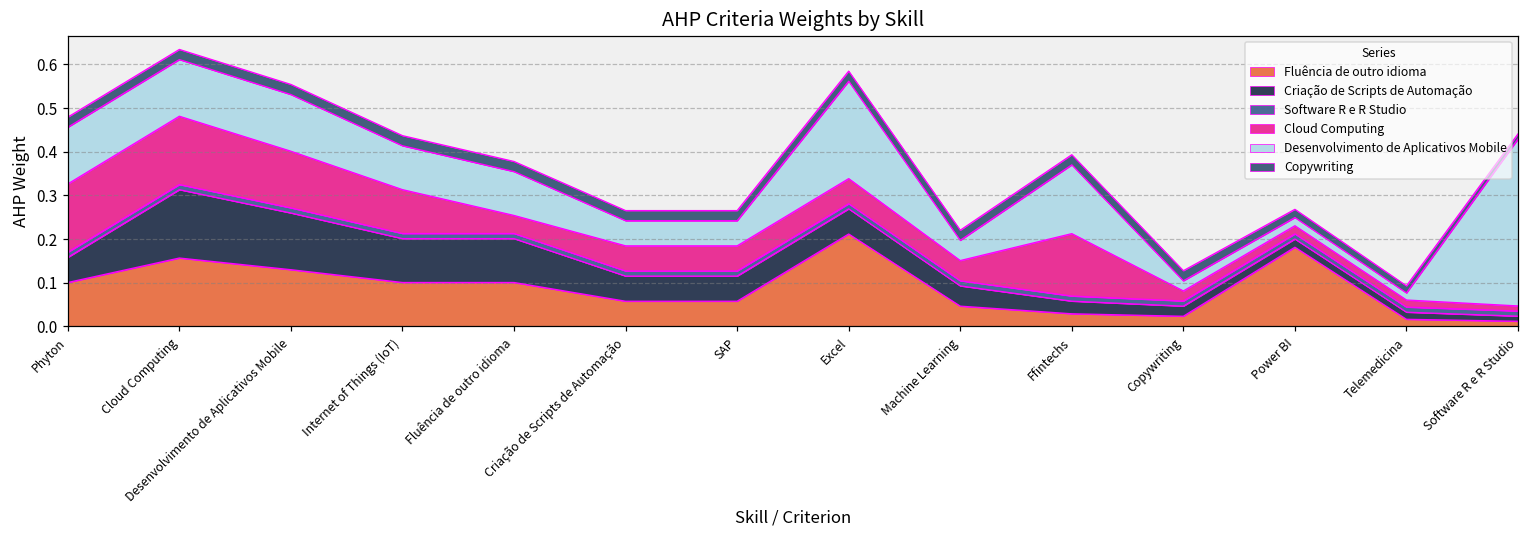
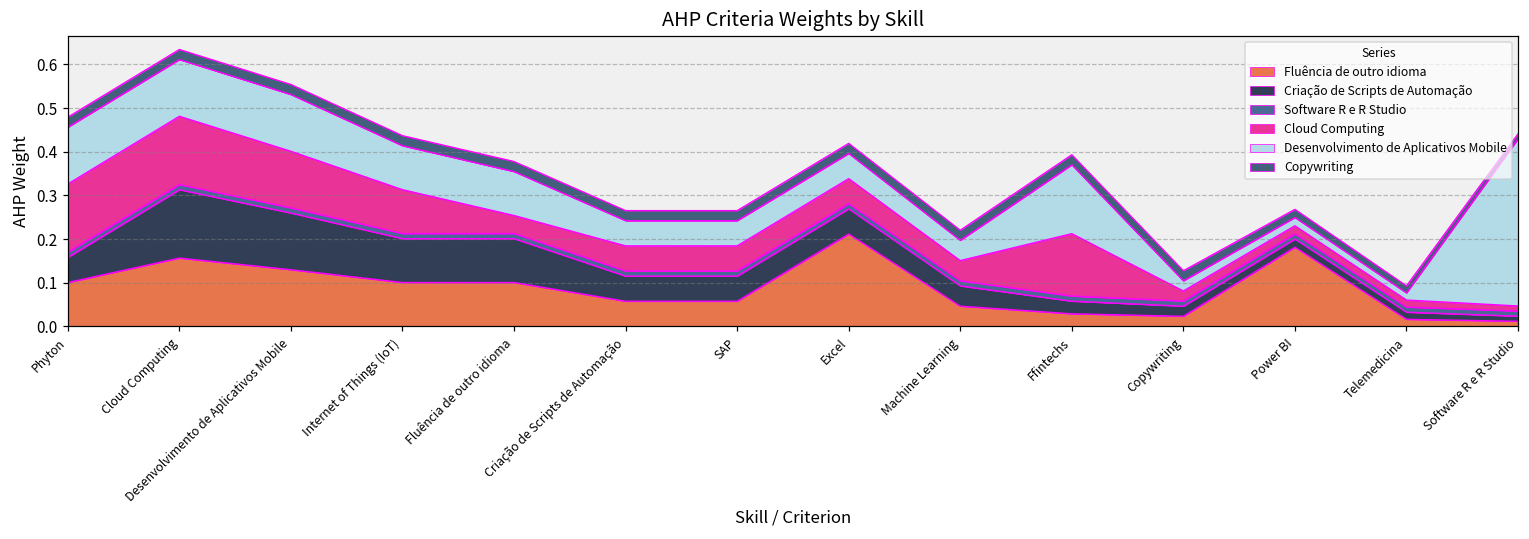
Desenvolvimento de Aplicativos Mobile, Excel: 0.22 -> 0.06
